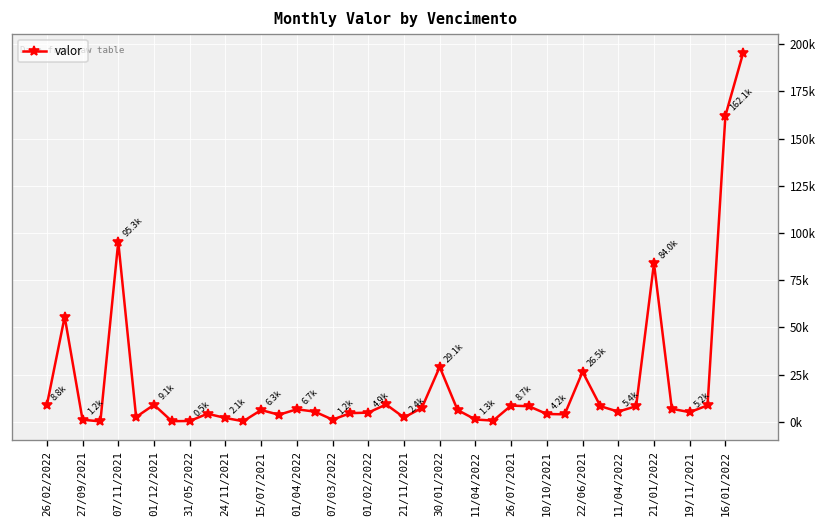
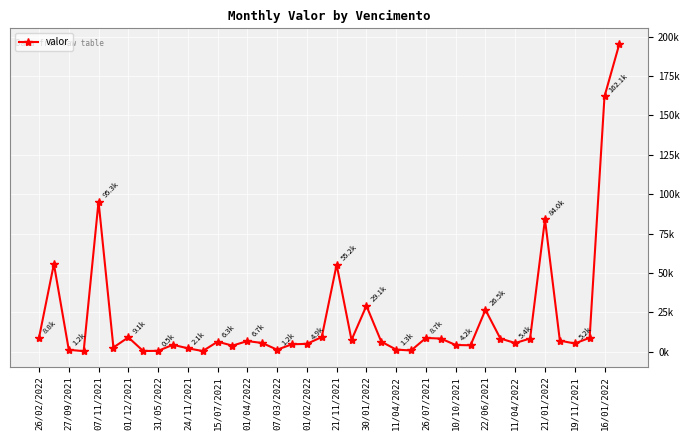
21/11/2021: 2.4k -> 55.2k
